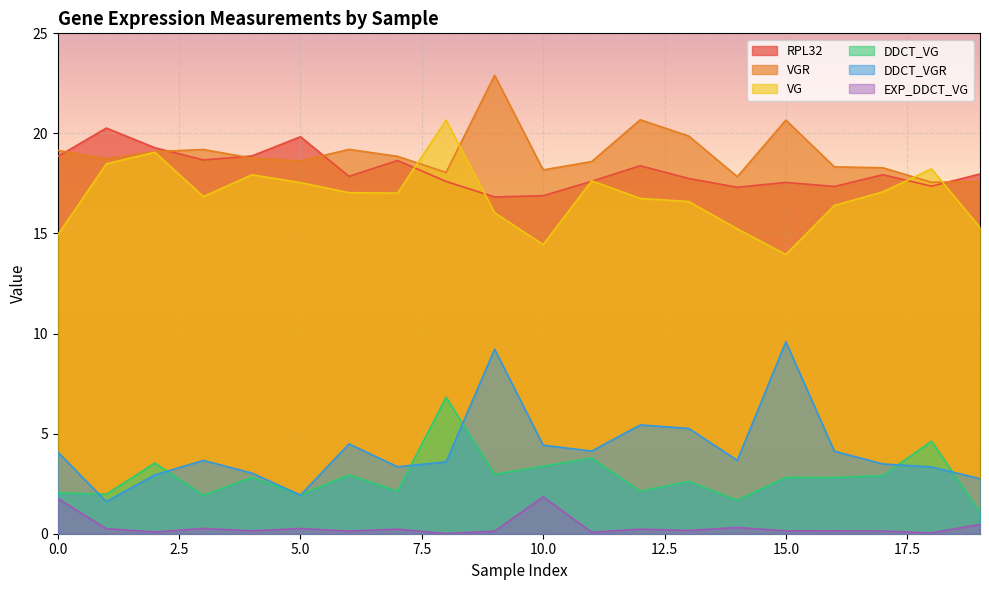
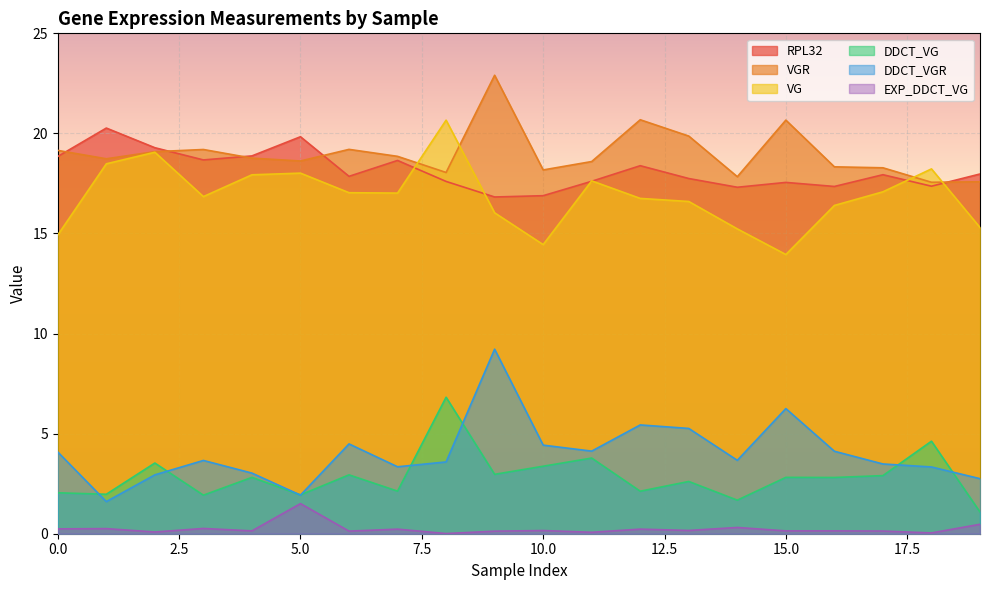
EXP_DDCT_VG, 0.0: 1.8 -> 0.2
VG, 5.0: 17.5 -> 18.0
EXP_DDCT_VG, 5.0: 0.3 -> 1.5
EXP_DDCT_VG, 10.0: 1.8 -> 0.2
DDCT_VGR, 15.0: 9.6 -> 6.3
